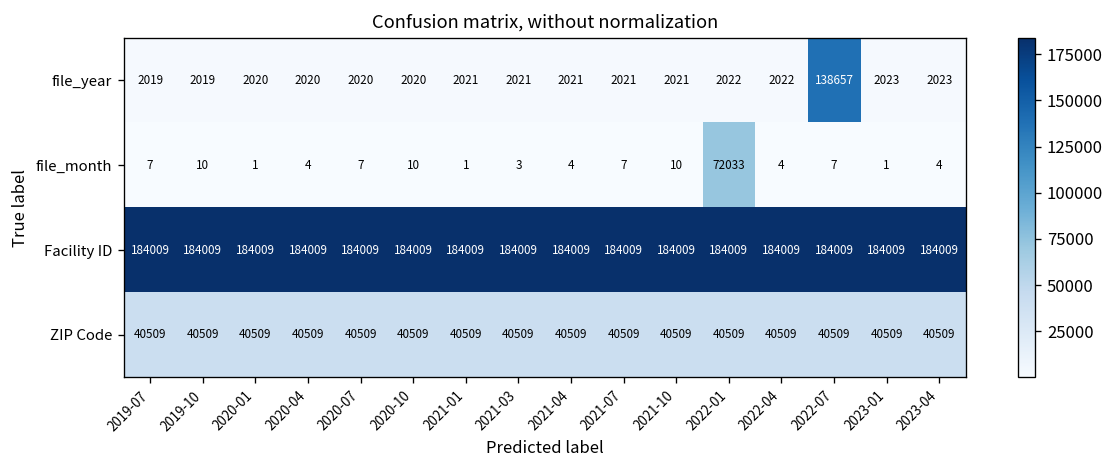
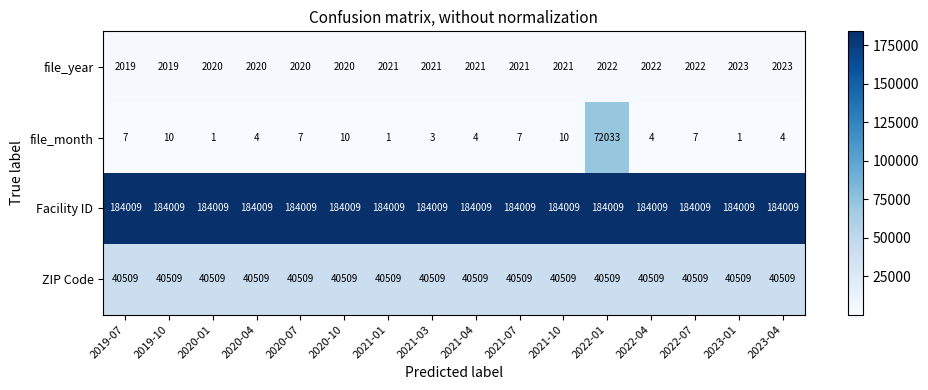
file_year, 2022-07: 138657 -> 2022
